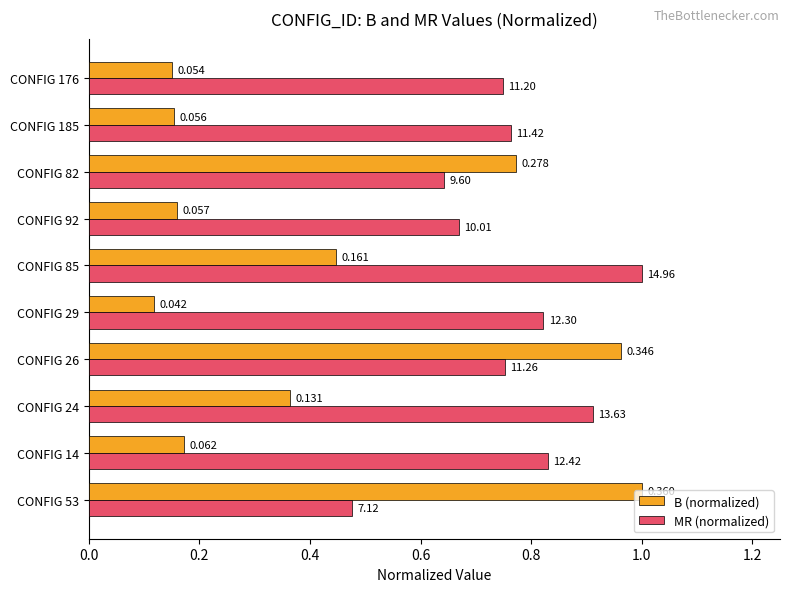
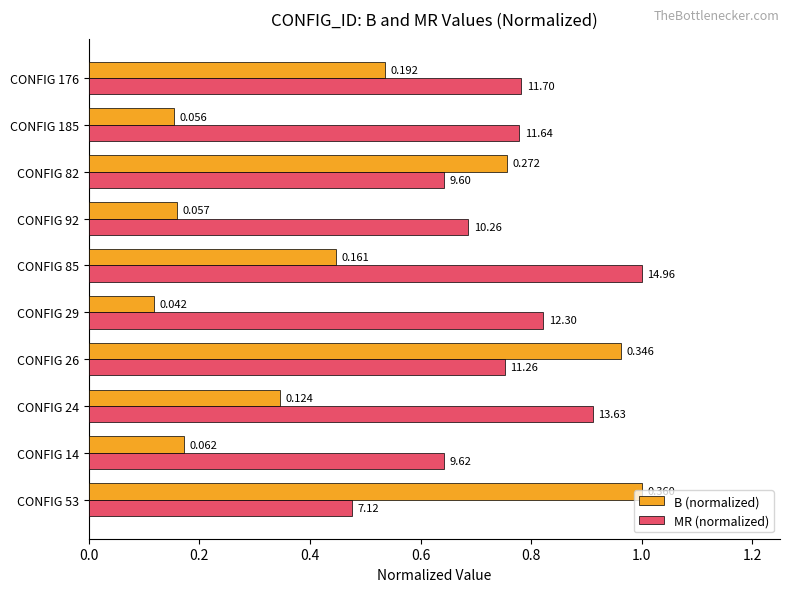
B (normalized), CONFIG 176: 0.054 -> 0.192
MR (normalized), CONFIG 176: 11.20 -> 11.70
MR (normalized), CONFIG 185: 11.42 -> 11.64
B (normalized), CONFIG 82: 0.278 -> 0.272
MR (normalized), CONFIG 92: 10.01 -> 10.26
B (normalized), CONFIG 24: 0.131 -> 0.124
MR (normalized), CONFIG 14: 12.42 -> 9.62
